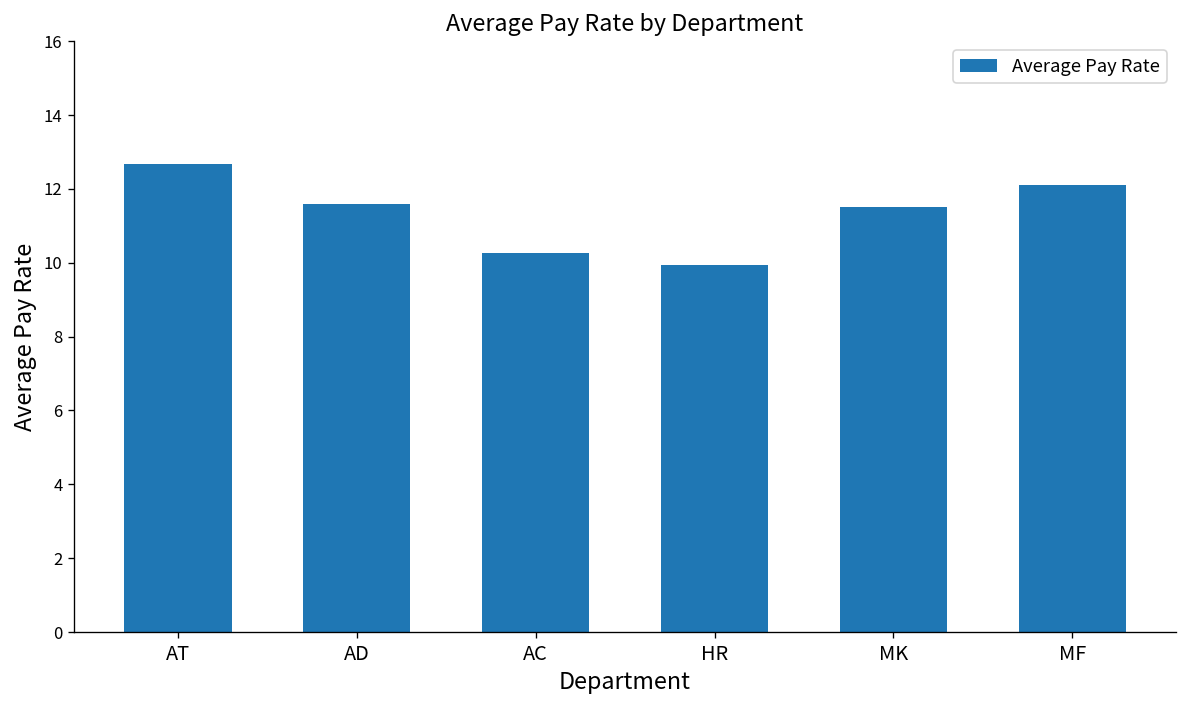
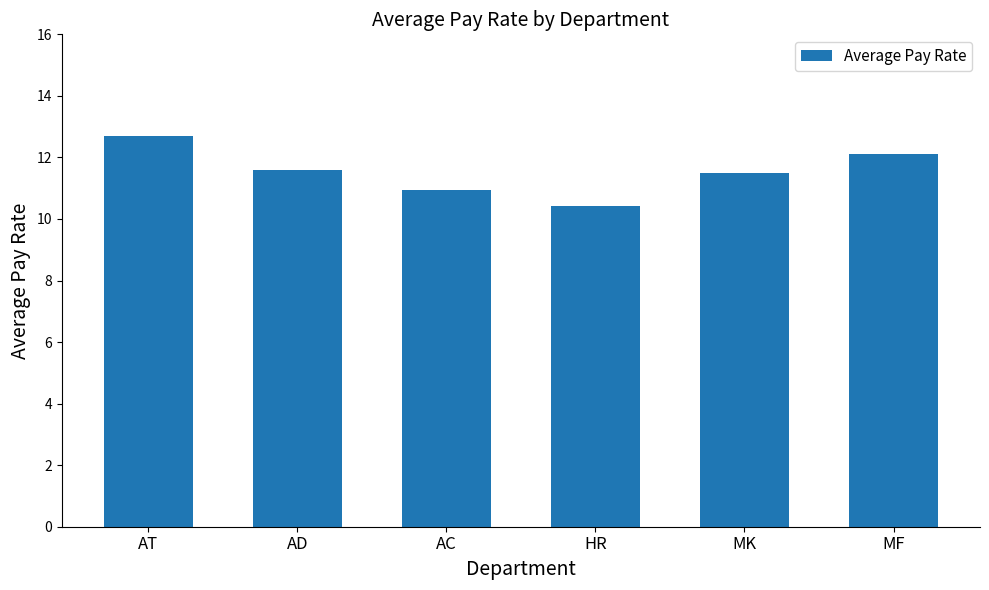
AC: 10.3 -> 10.9
HR: 10.0 -> 10.4
